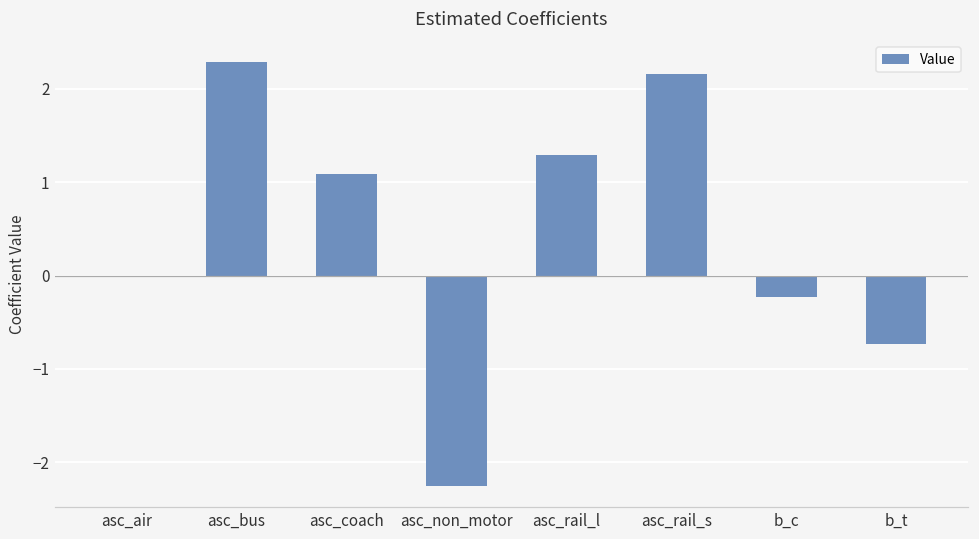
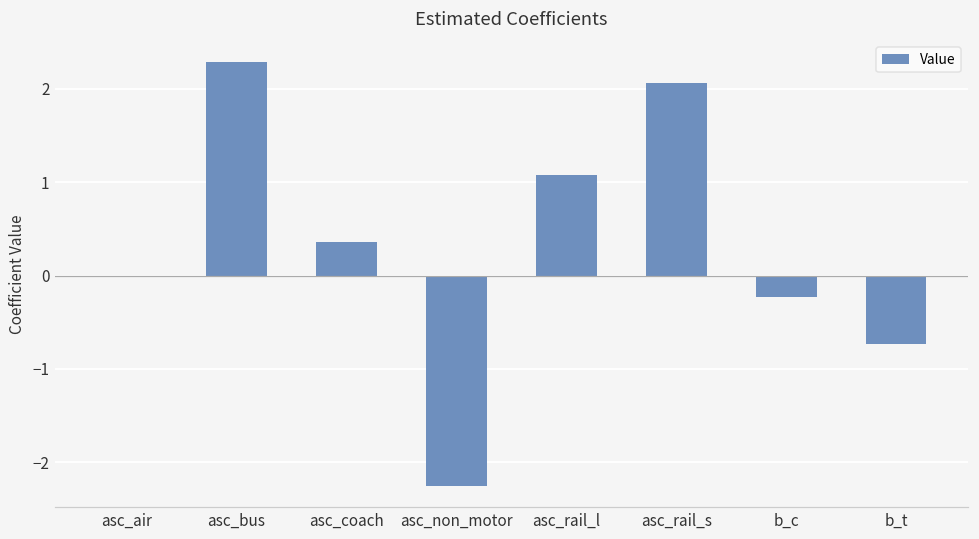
asc_coach: 1.1 -> 0.4
asc_rail_l: 1.3 -> 1.1
asc_rail_s: 2.2 -> 2.1
